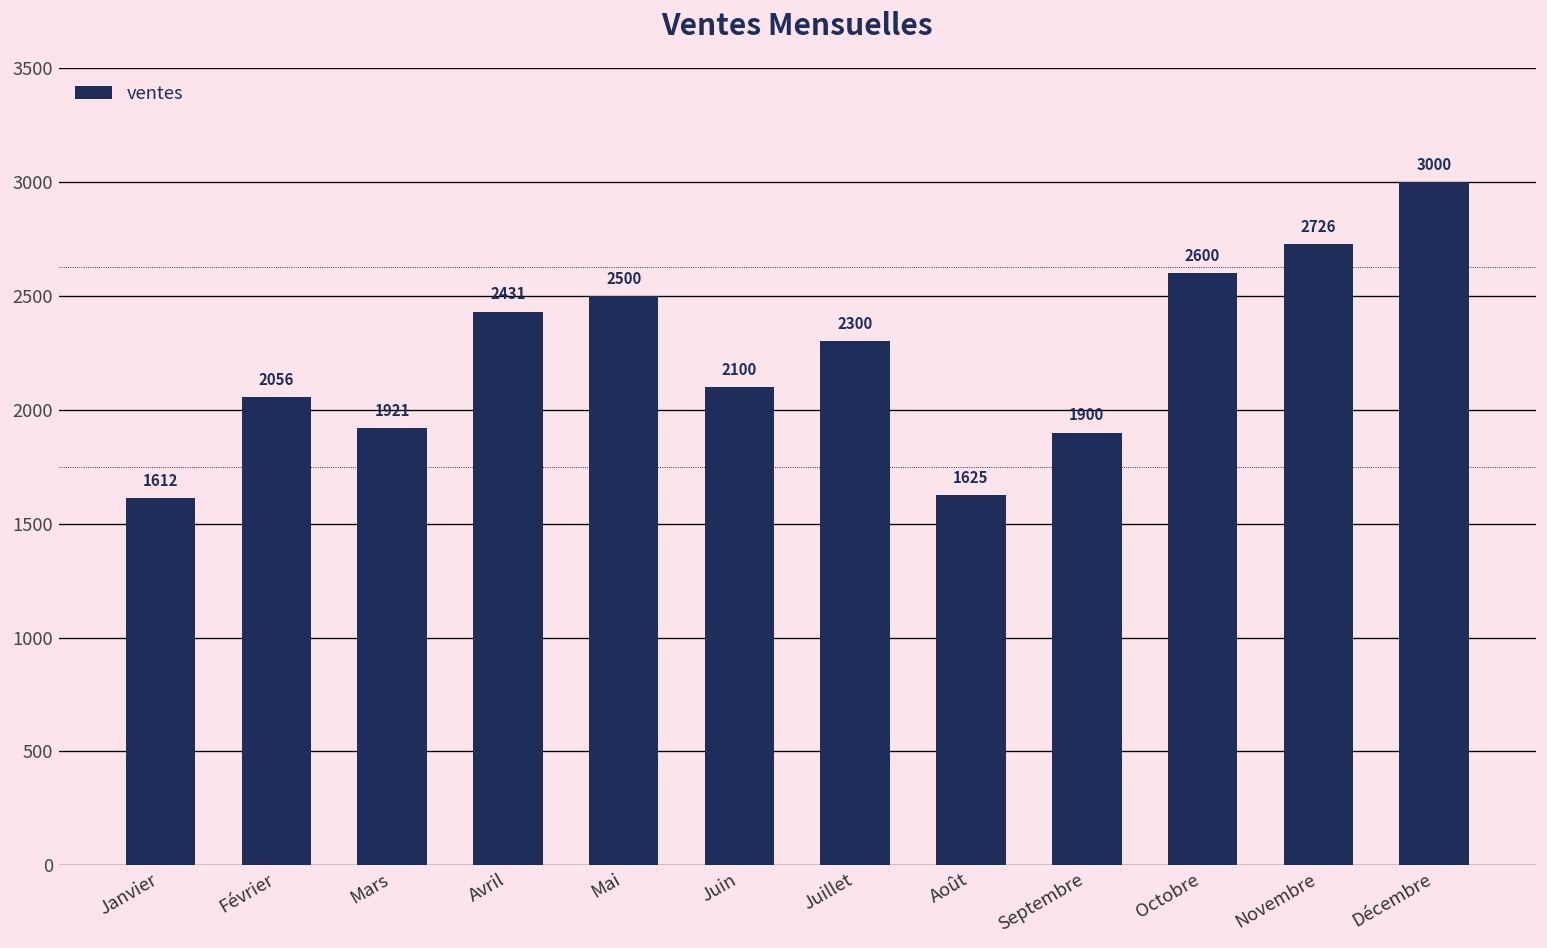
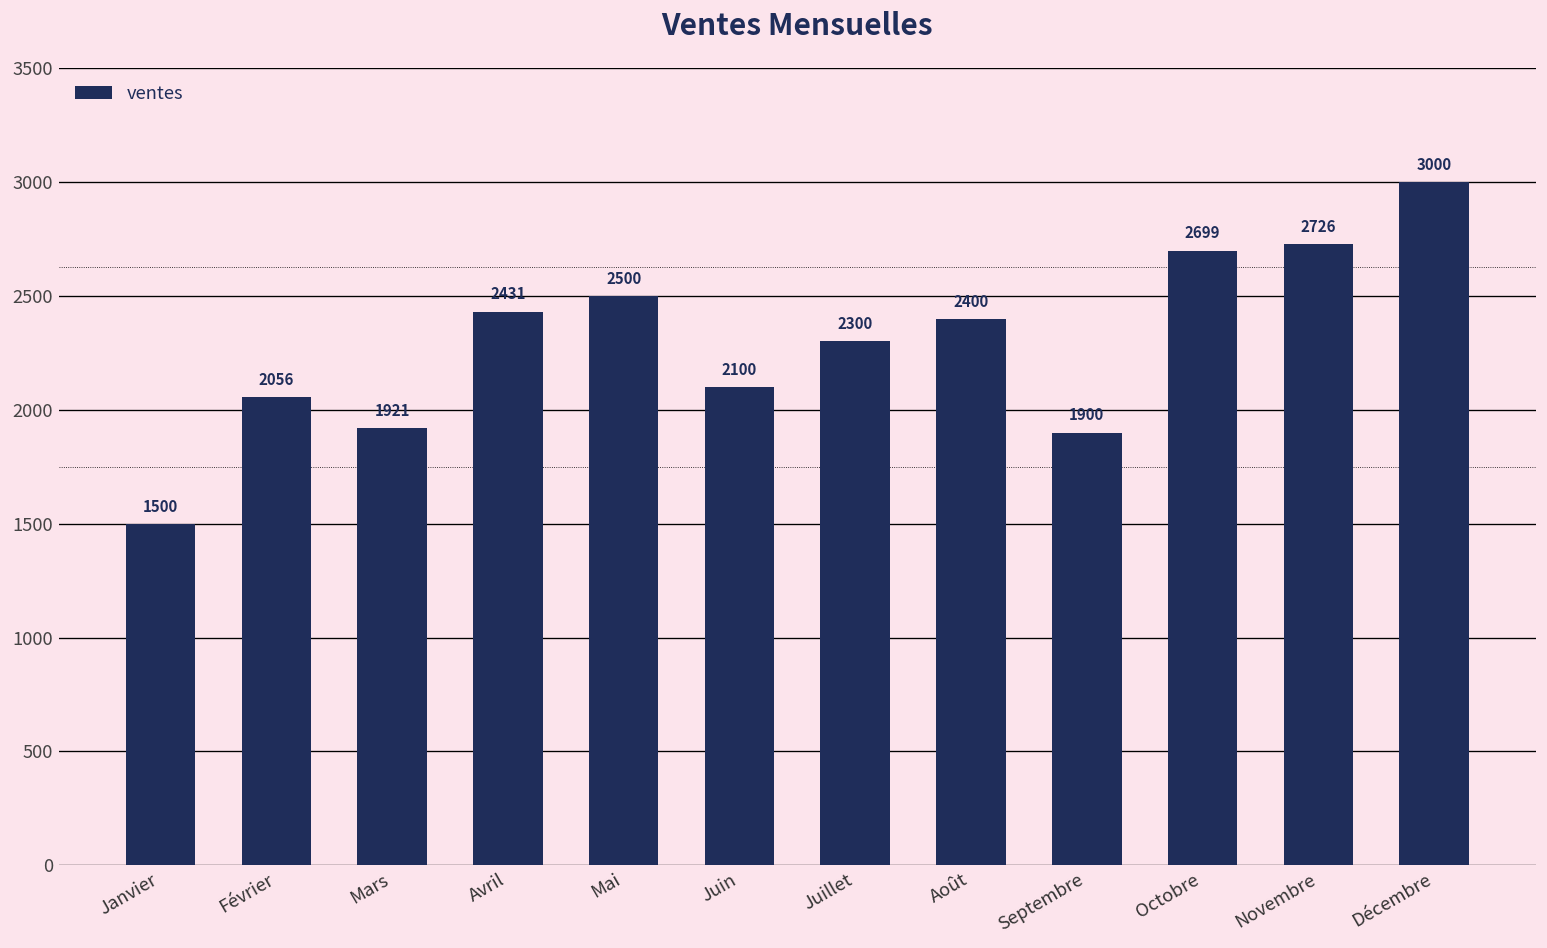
Janvier: 1612 -> 1500
Août: 1625 -> 2400
Octobre: 2600 -> 2699
